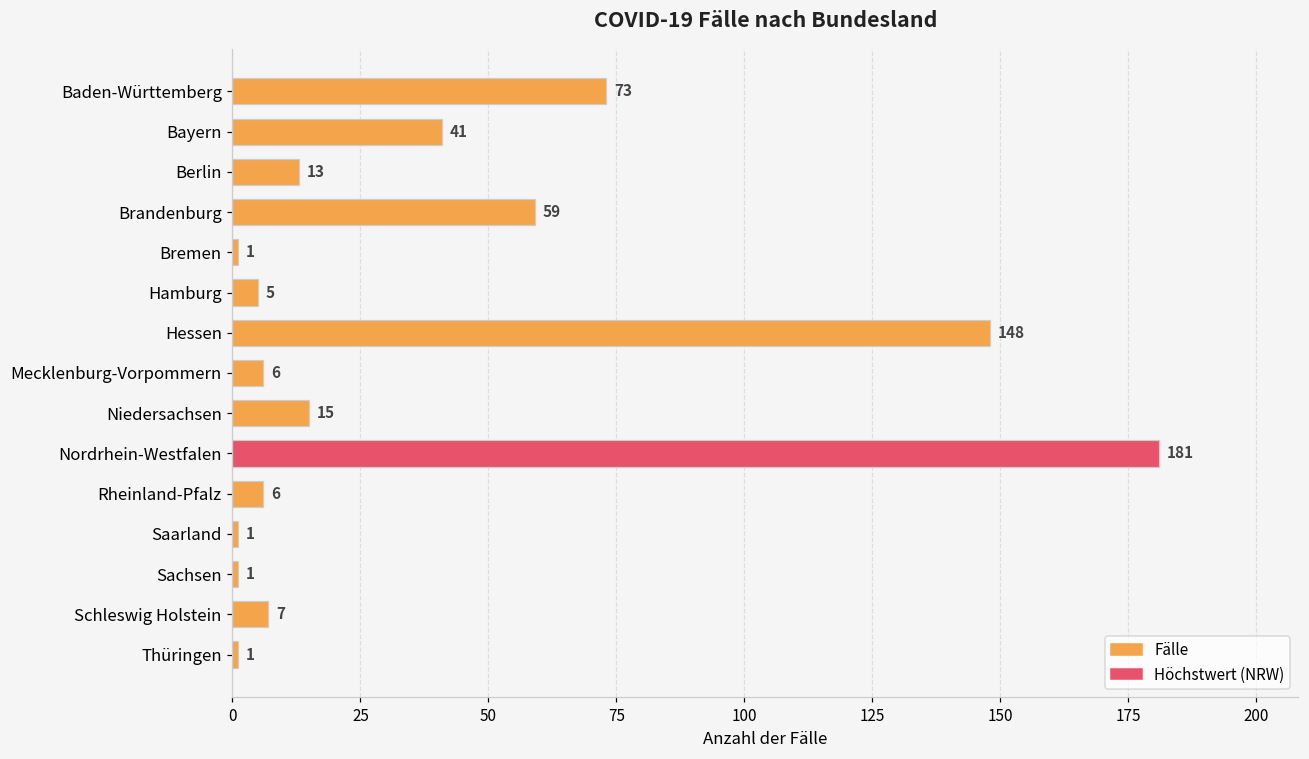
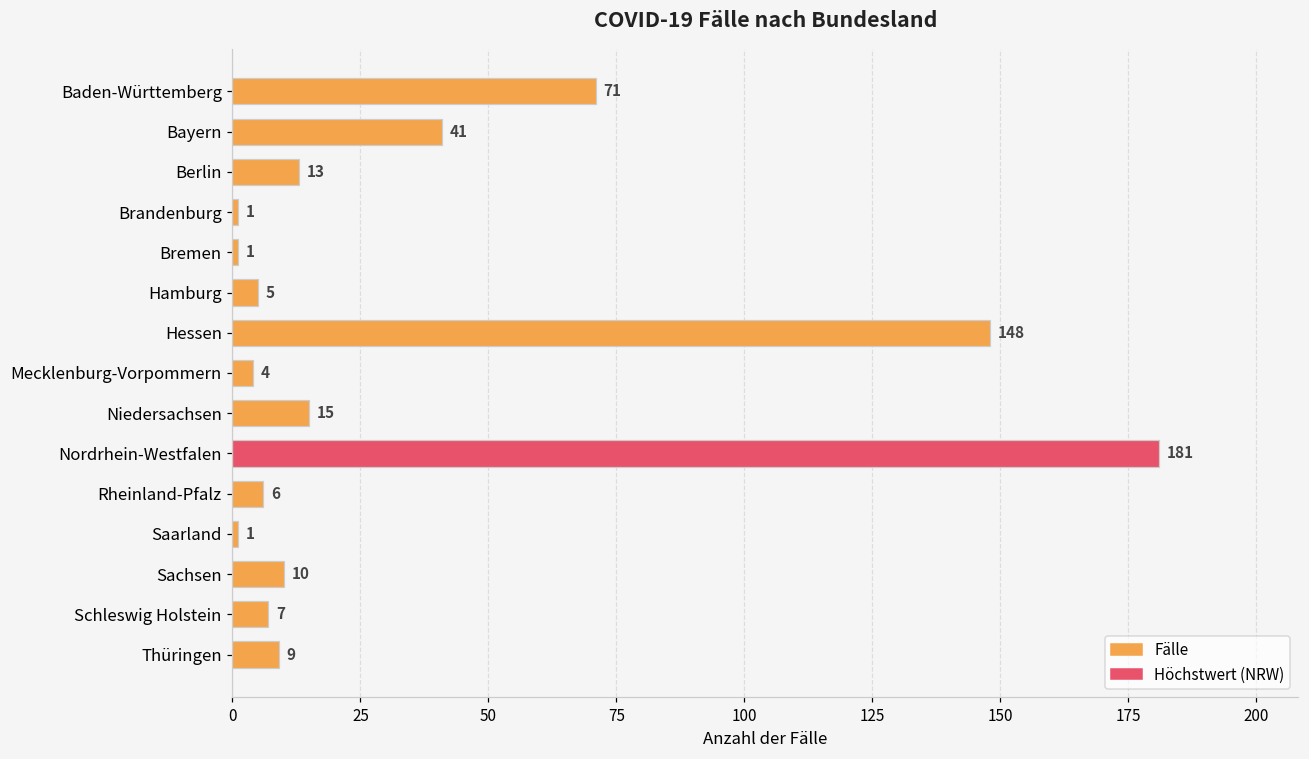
Baden-Württemberg: 73 -> 71
Brandenburg: 59 -> 1
Mecklenburg-Vorpommern: 6 -> 4
Sachsen: 1 -> 10
Thüringen: 1 -> 9
